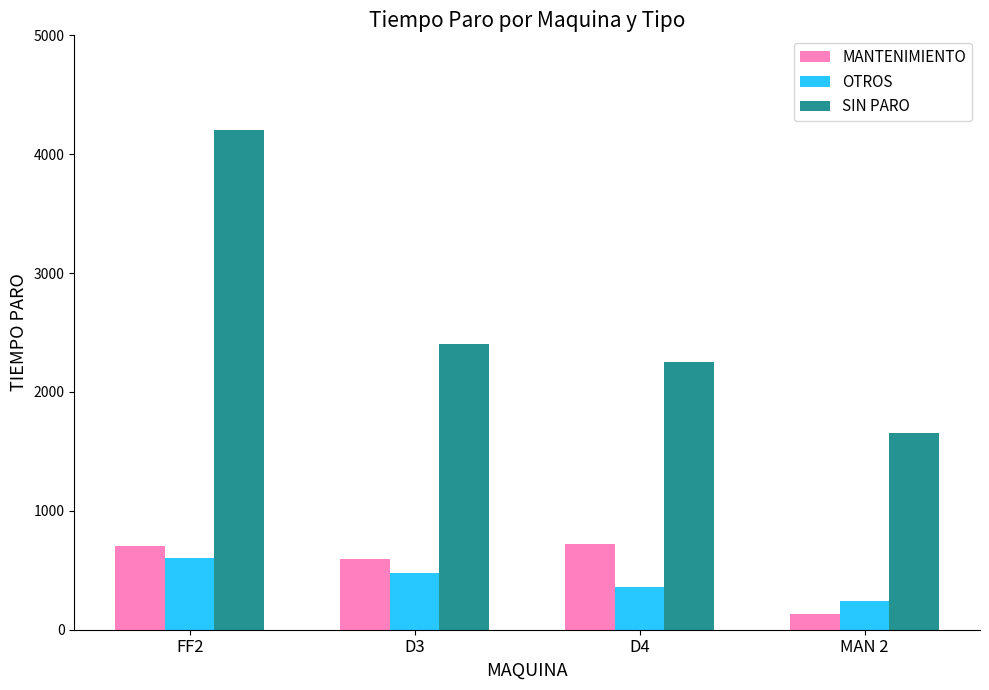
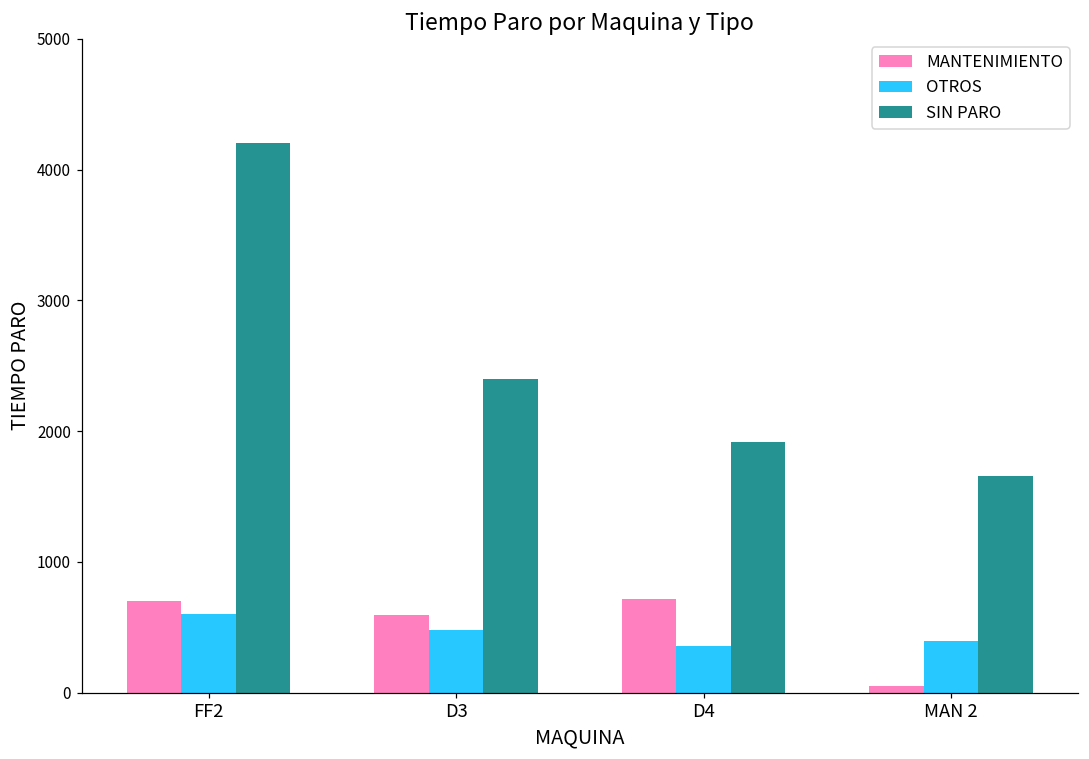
SIN PARO, D4: 2260 -> 1920
MANTENIMIENTO, MAN 2: 140 -> 50
OTROS, MAN 2: 240 -> 400
